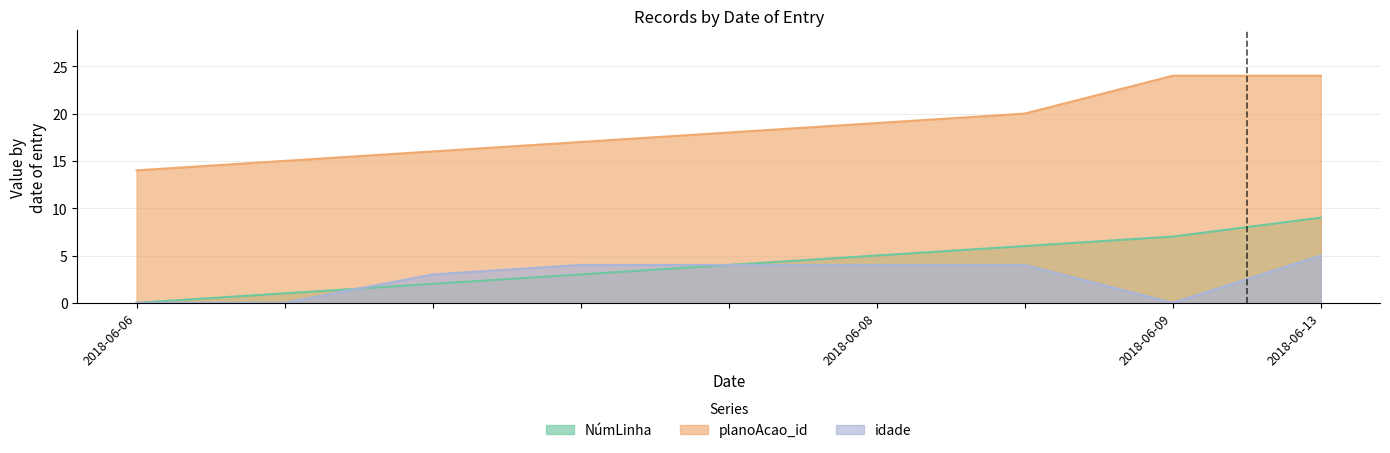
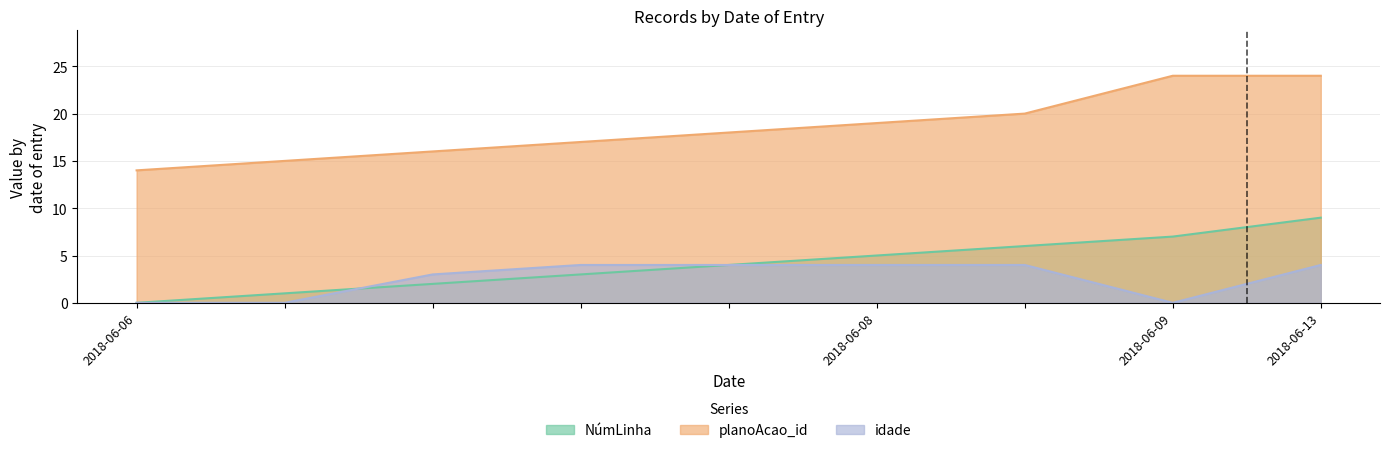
idade, 2018-06-13: 5 -> 4
